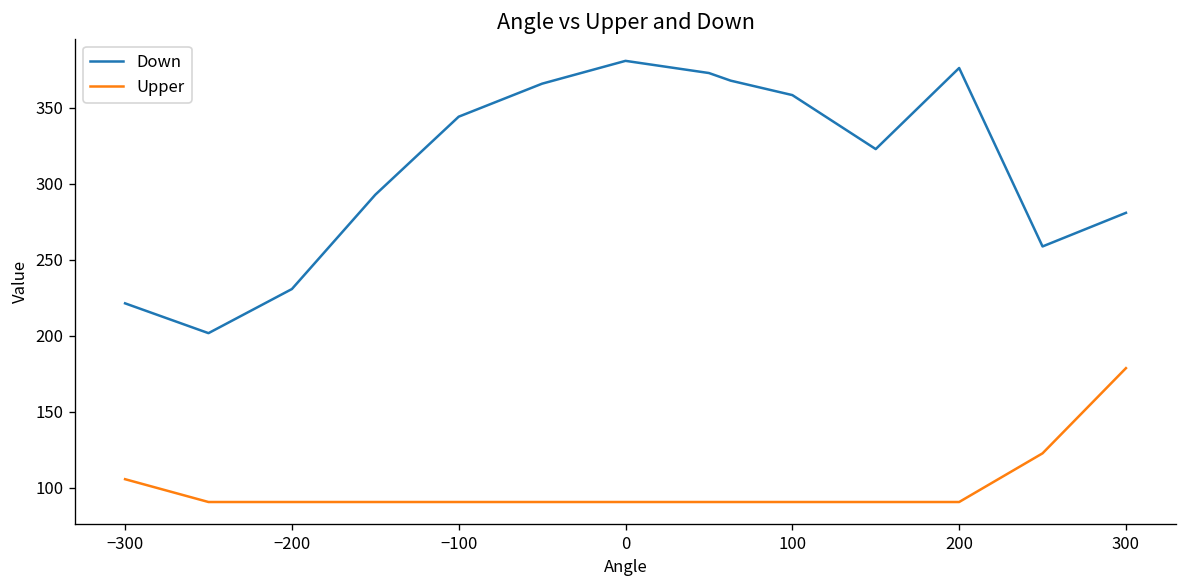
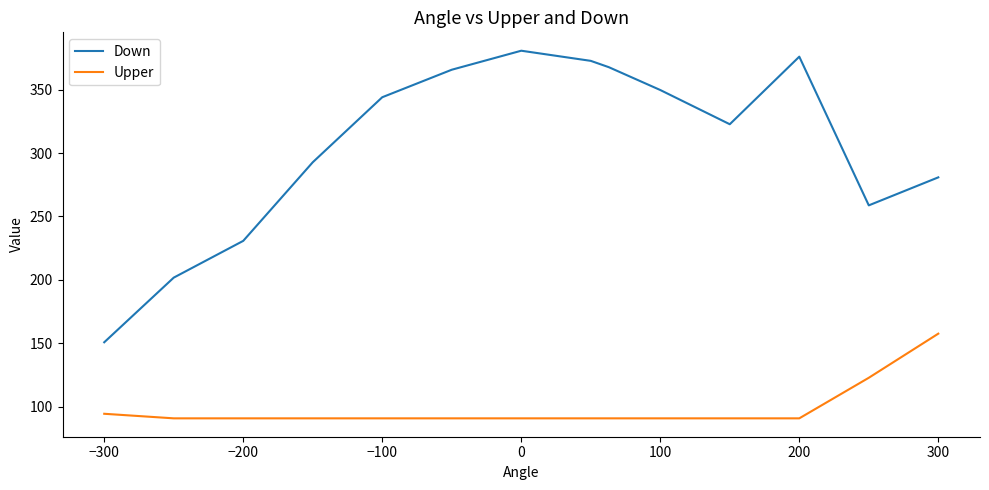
Down, −300: 221 -> 151
Upper, −300: 106 -> 94
Down, 100: 358 -> 350
Upper, 300: 179 -> 158
